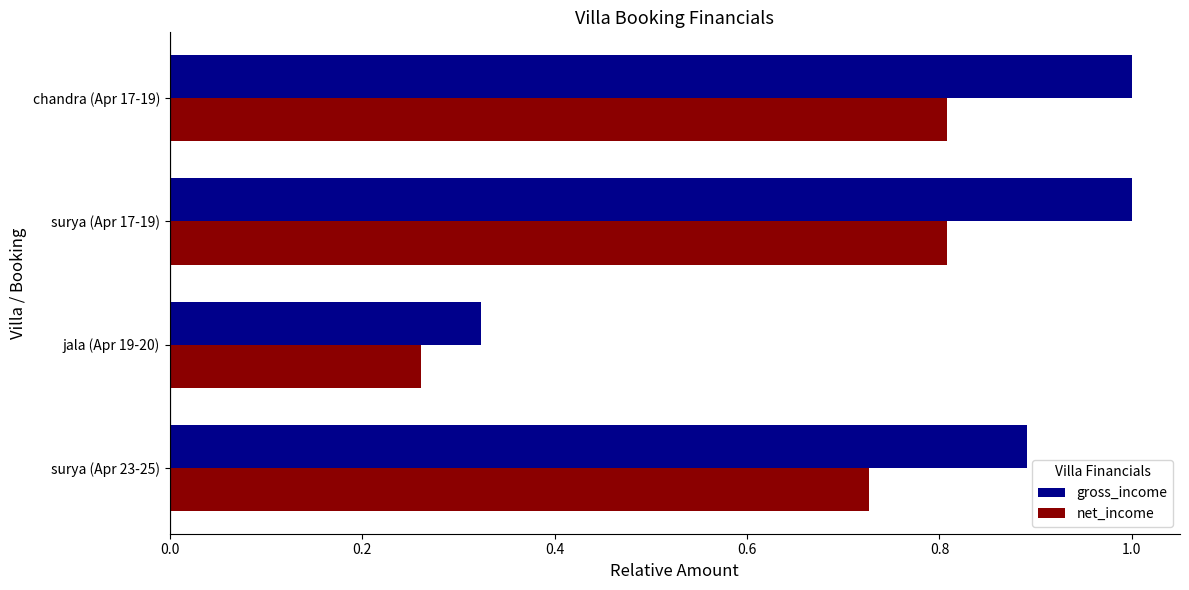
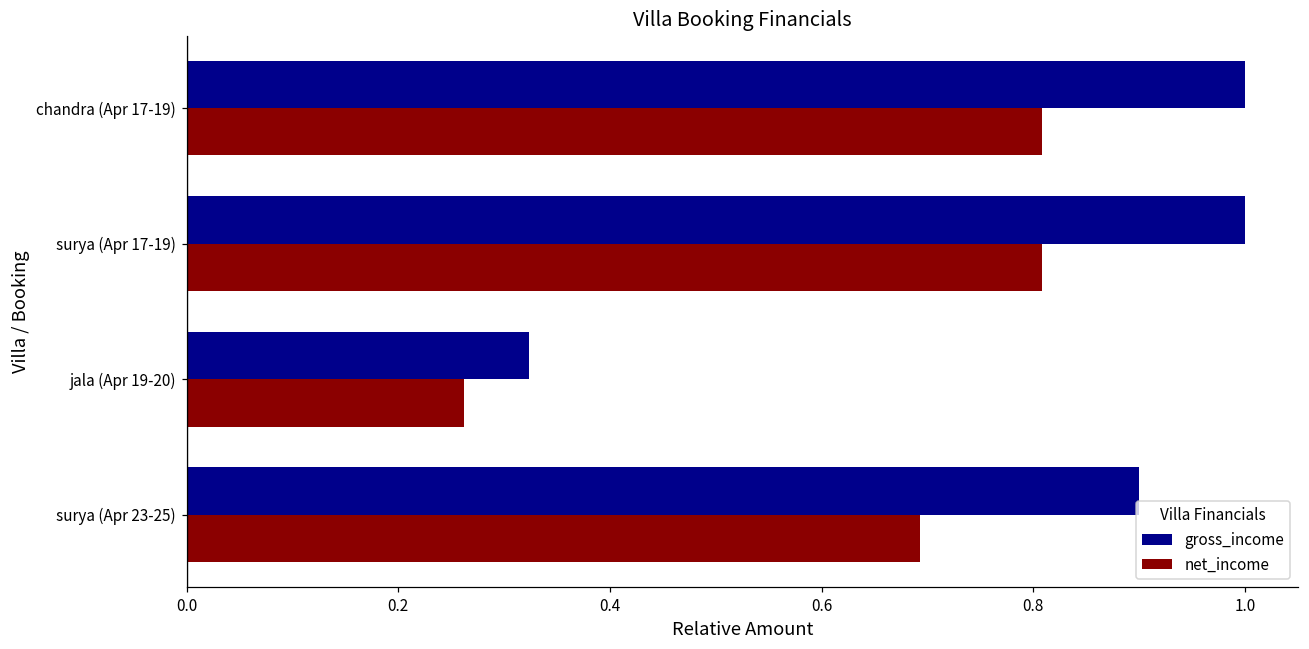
gross_income, surya (Apr 23-25): 0.89 -> 0.90
net_income, surya (Apr 23-25): 0.73 -> 0.69
